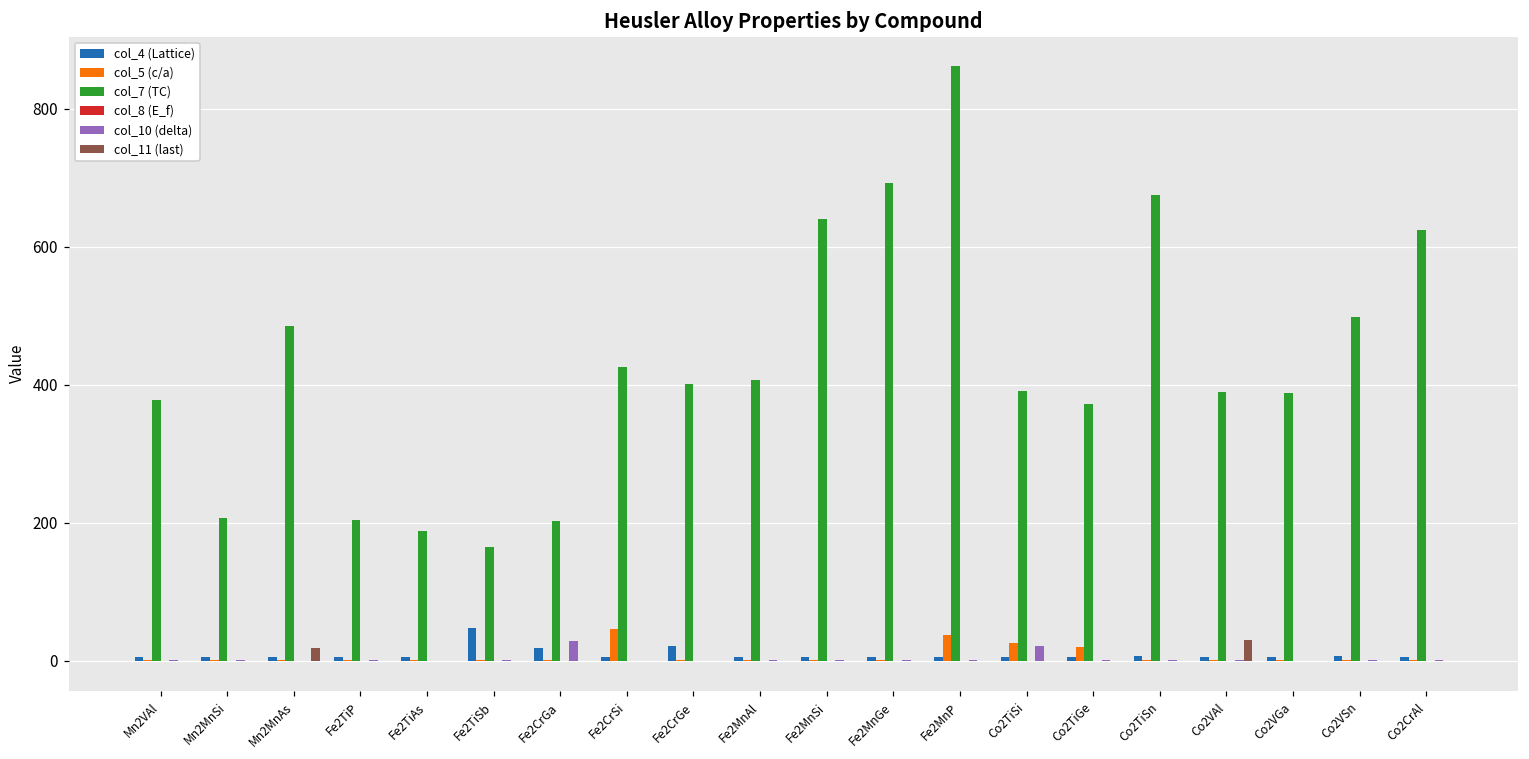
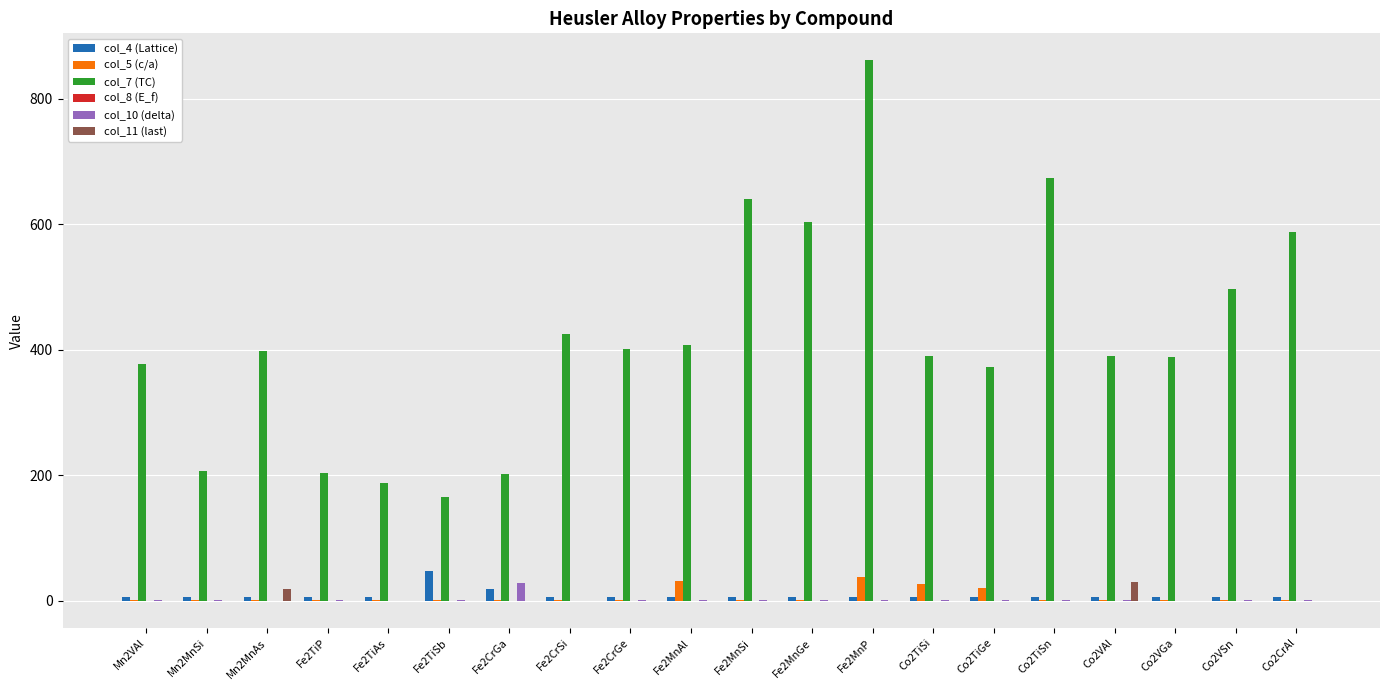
col_7 (TC), Mn2MnAs: 490 -> 400
col_5 (c/a), Fe2CrSi: 50 -> 0
col_4 (Lattice), Fe2CrGe: 20 -> 10
col_5 (c/a), Fe2MnAl: 0 -> 30
col_7 (TC), Fe2MnGe: 690 -> 600
col_10 (delta), Co2TiSi: 20 -> 0
col_7 (TC), Co2CrAl: 620 -> 590
